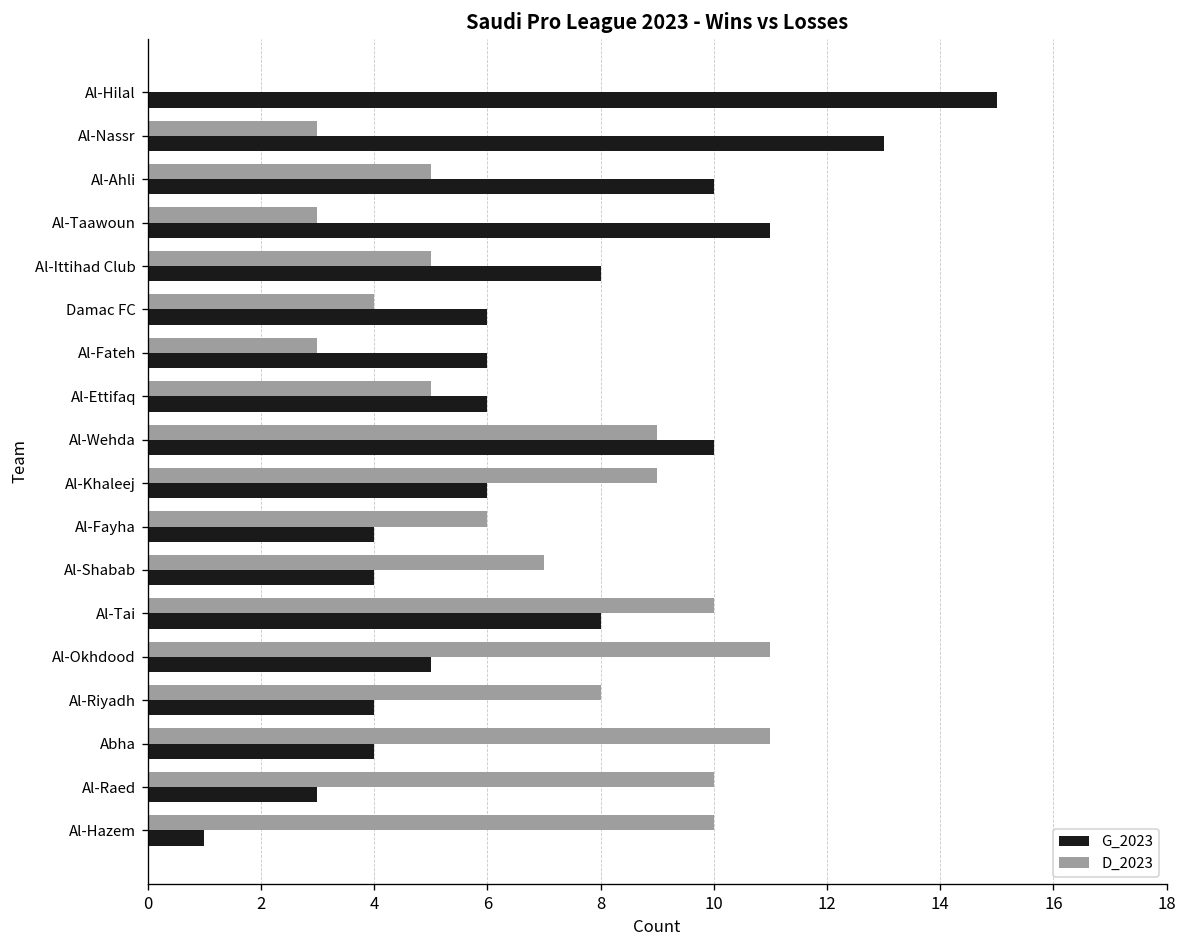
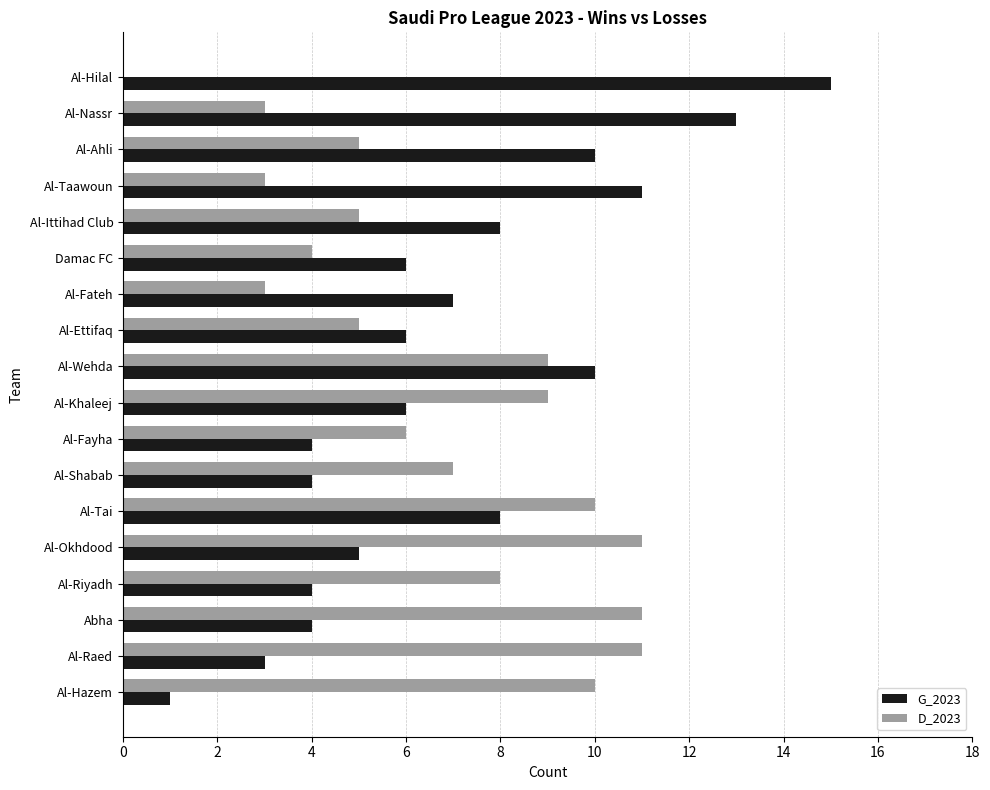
G_2023, Al-Fateh: 6 -> 7
D_2023, Al-Raed: 10 -> 11
